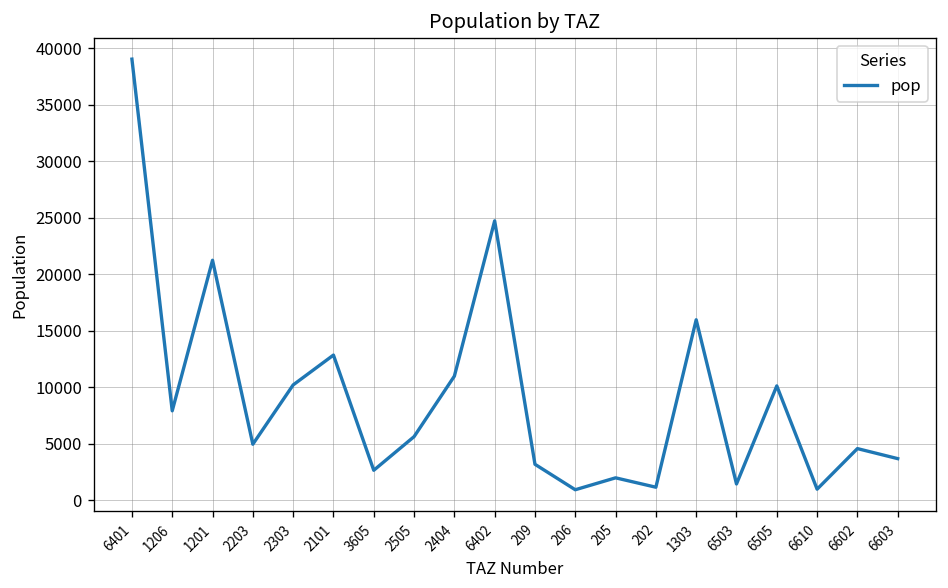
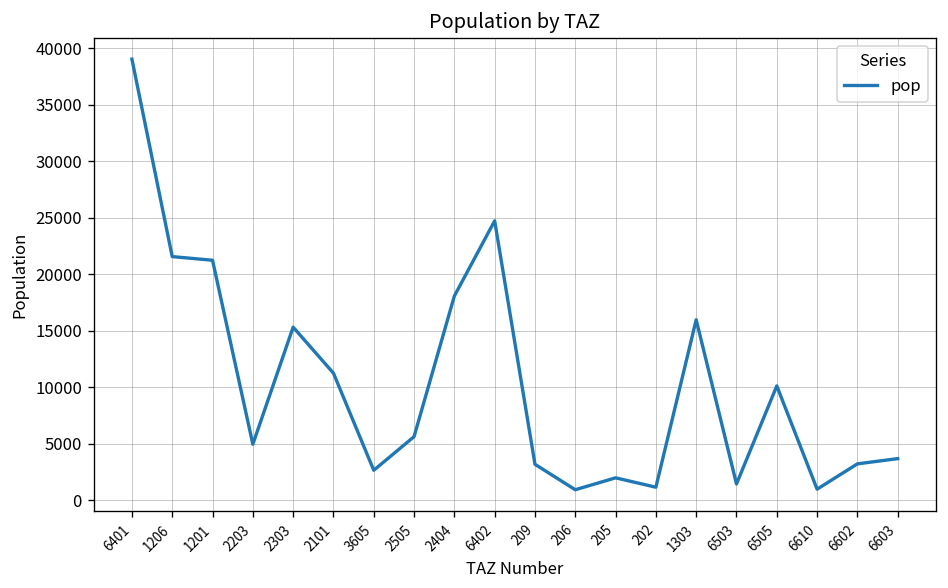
1206: 8000 -> 22000
2303: 10000 -> 15000
2101: 13000 -> 11000
2404: 11000 -> 18000
6602: 5000 -> 3000
